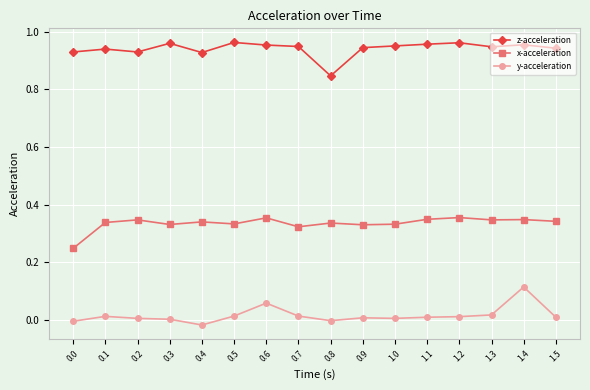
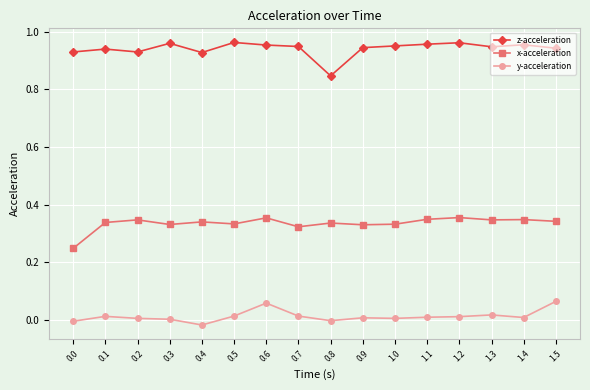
y-acceleration, 1.4: 0.11 -> 0.01
y-acceleration, 1.5: 0.01 -> 0.06
